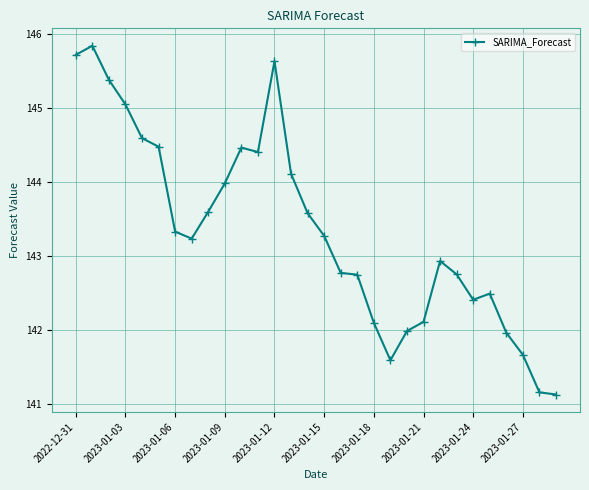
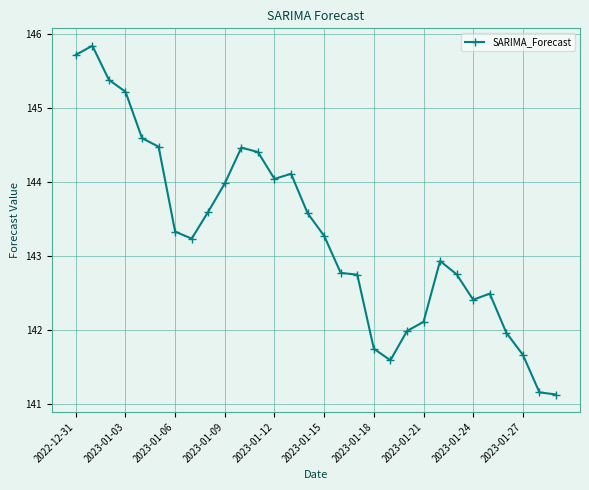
2023-01-03: 145.1 -> 145.2
2023-01-12: 145.6 -> 144.0
2023-01-18: 142.1 -> 141.8
